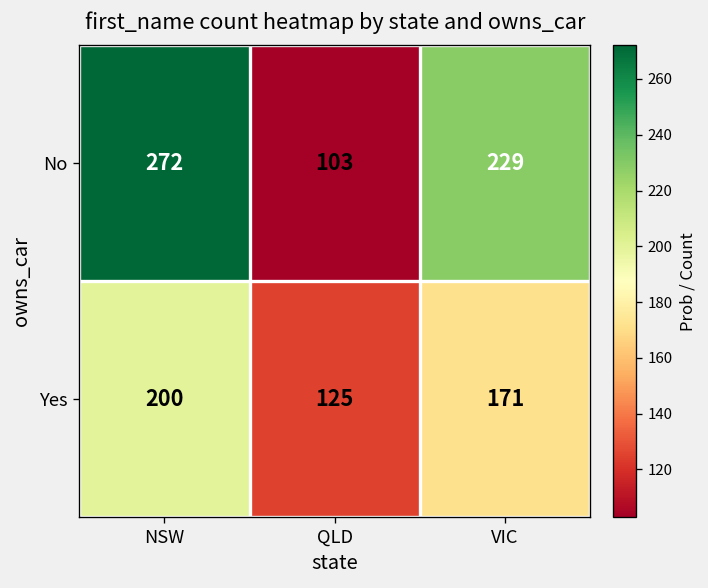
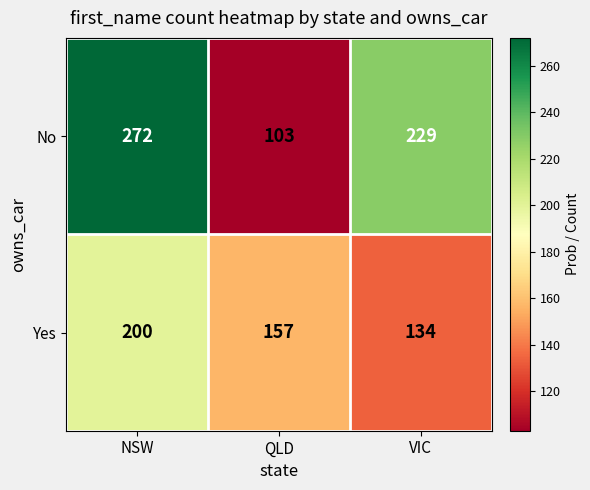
Yes, QLD: 125 -> 157
Yes, VIC: 171 -> 134
